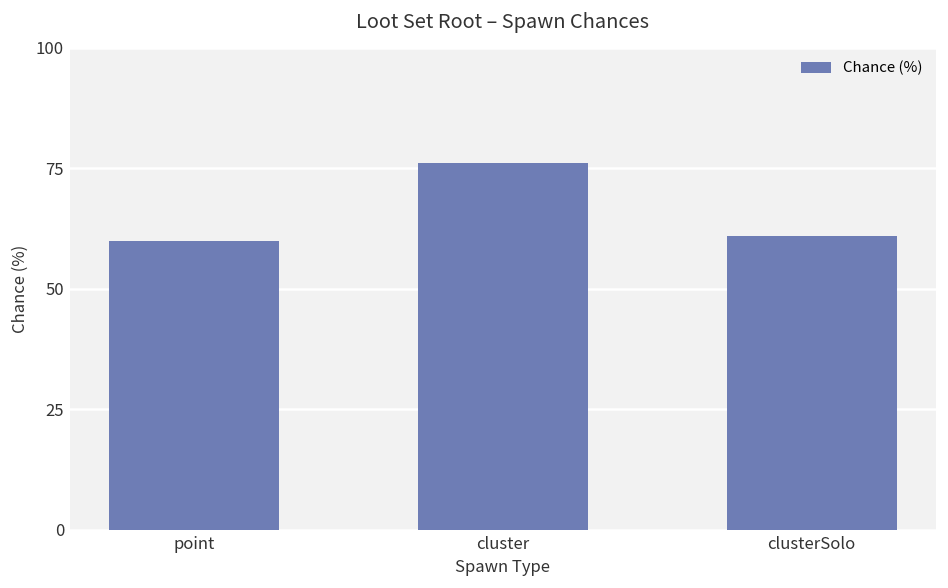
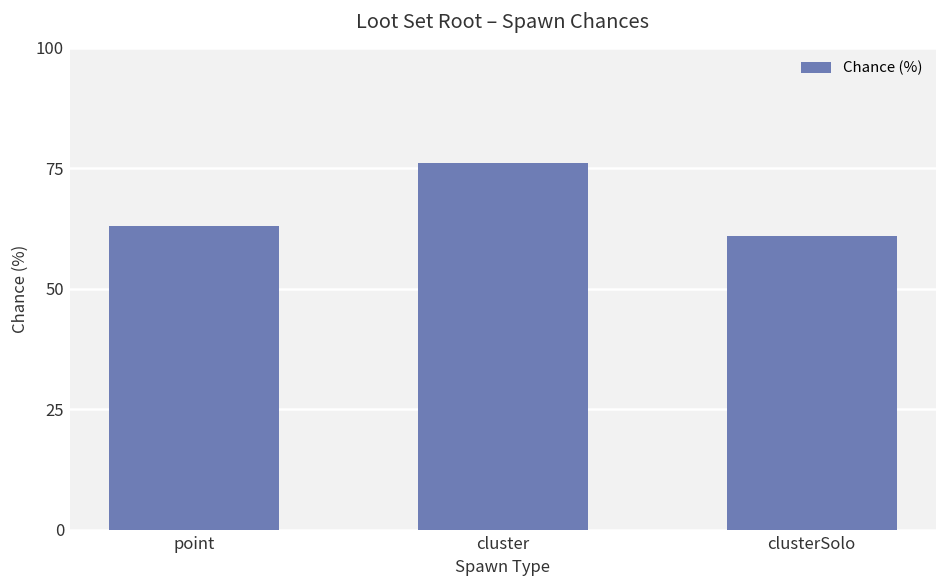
point: 60 -> 63
